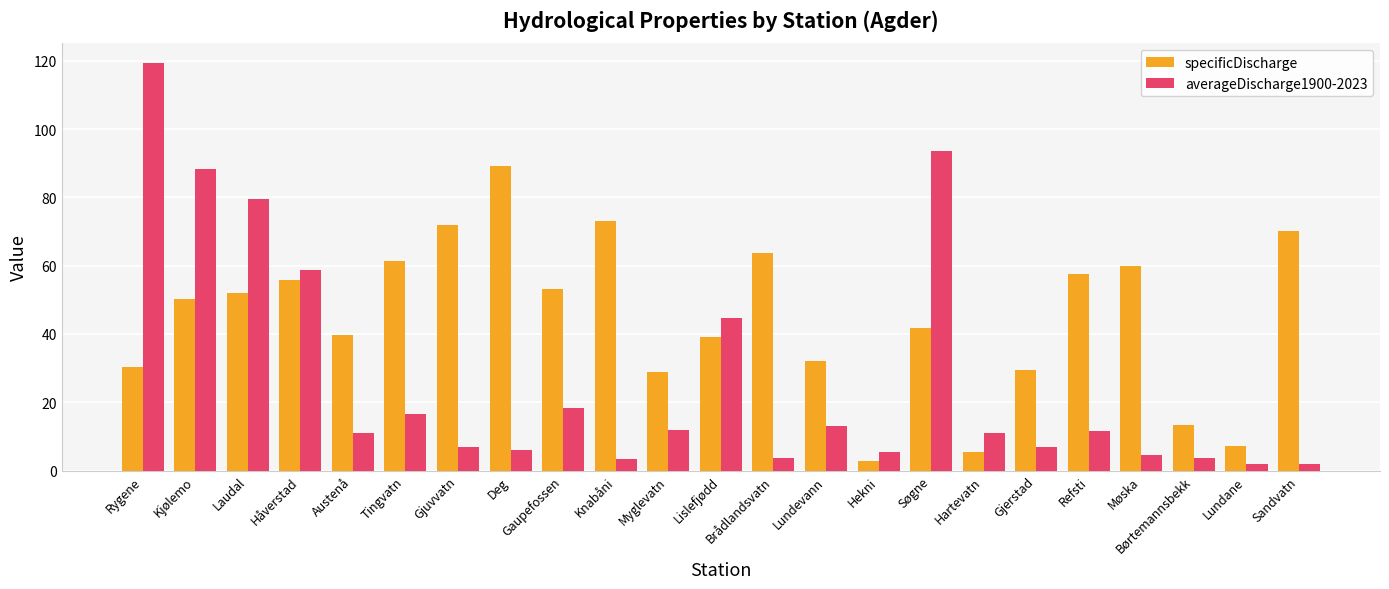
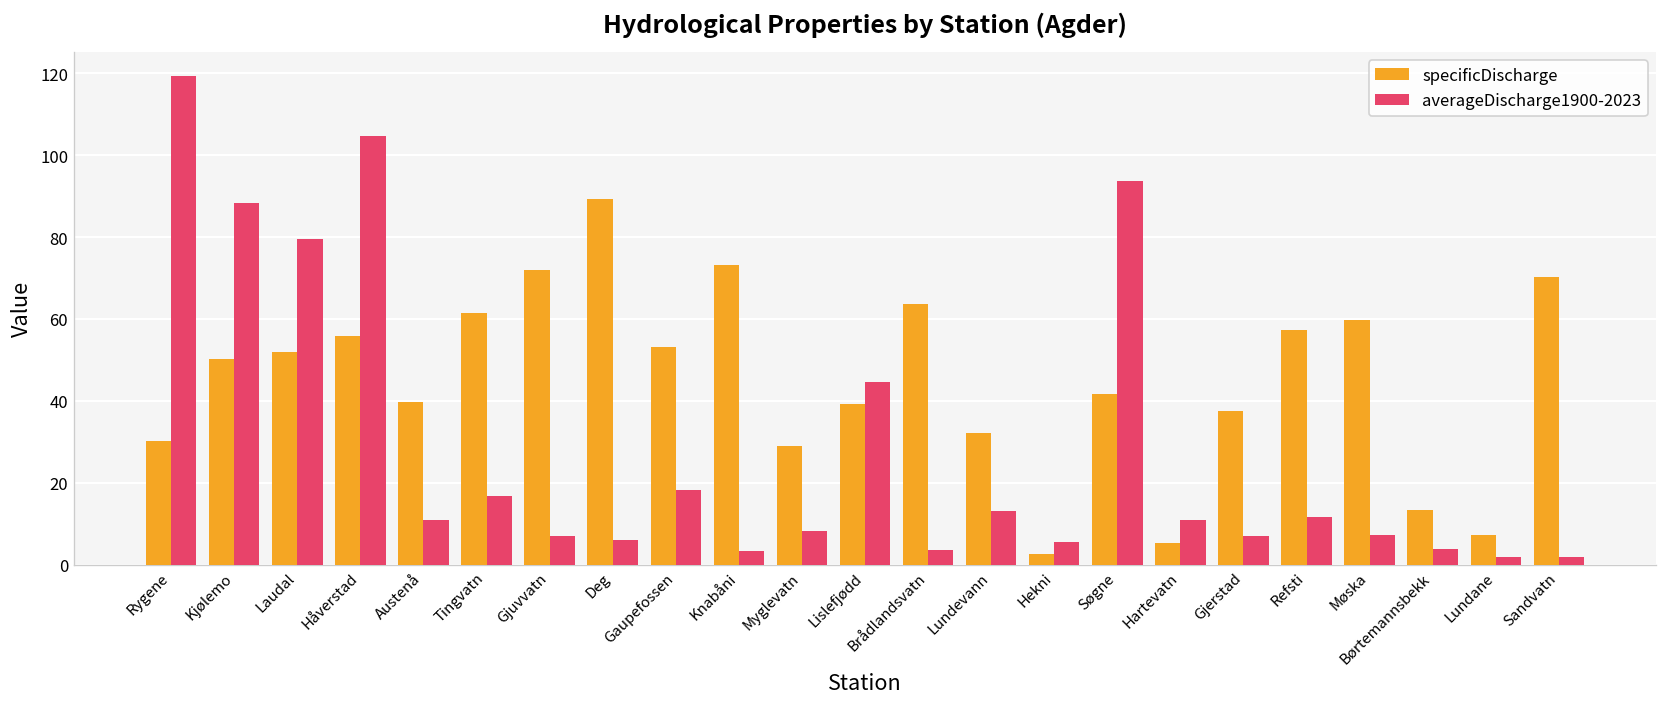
averageDischarge1900-2023, Håverstad: 59 -> 105
averageDischarge1900-2023, Myglevatn: 12 -> 8
specificDischarge, Gjerstad: 30 -> 38
averageDischarge1900-2023, Møska: 5 -> 7
